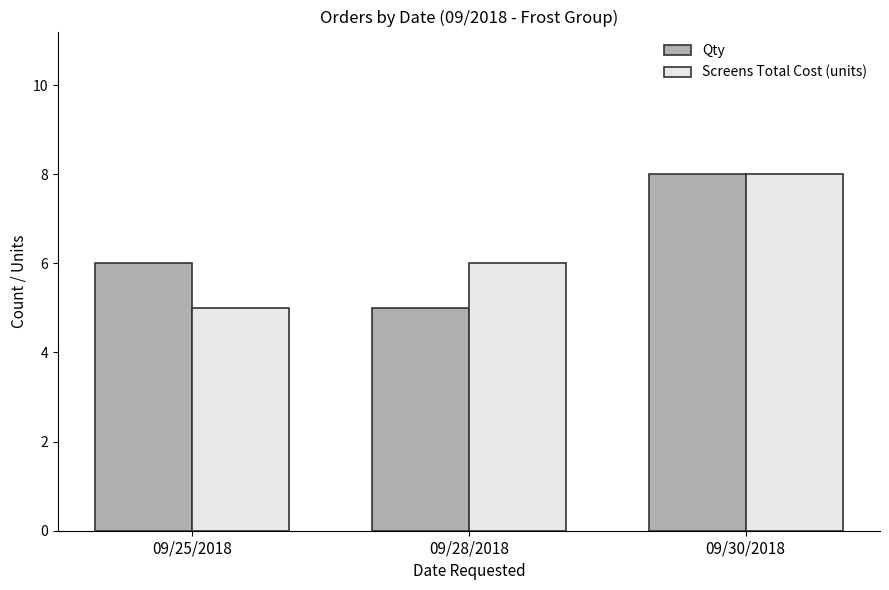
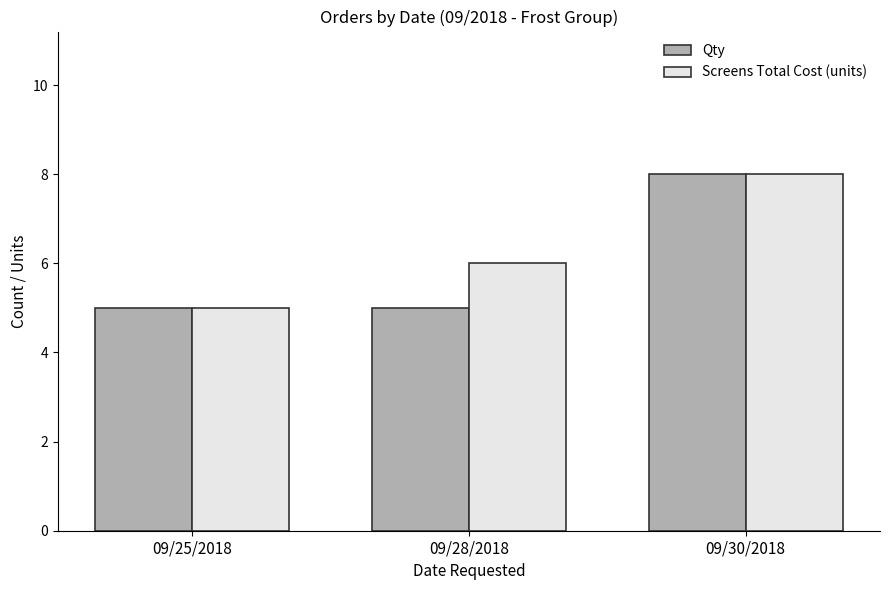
Qty, 09/25/2018: 6 -> 5
